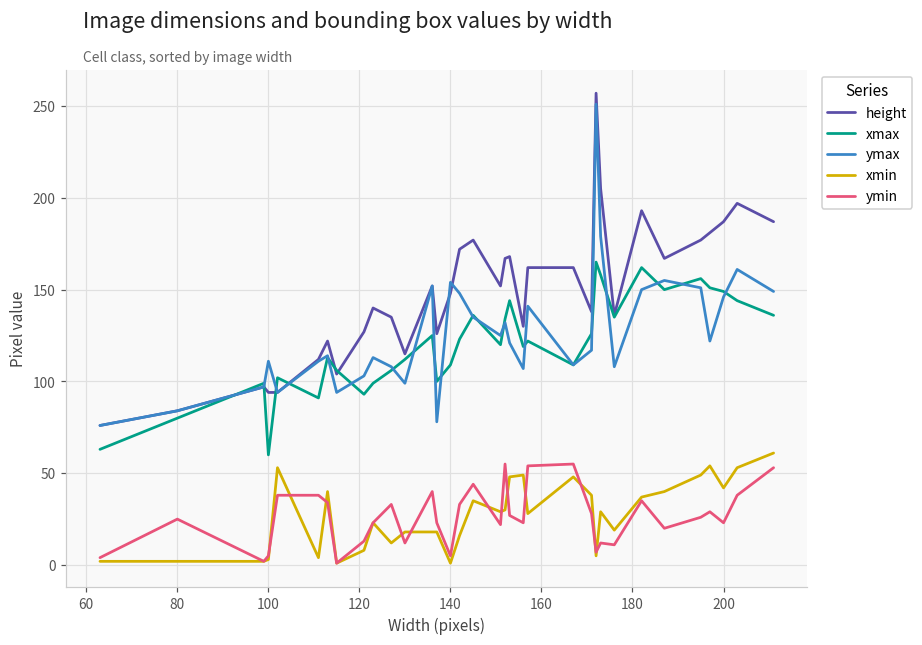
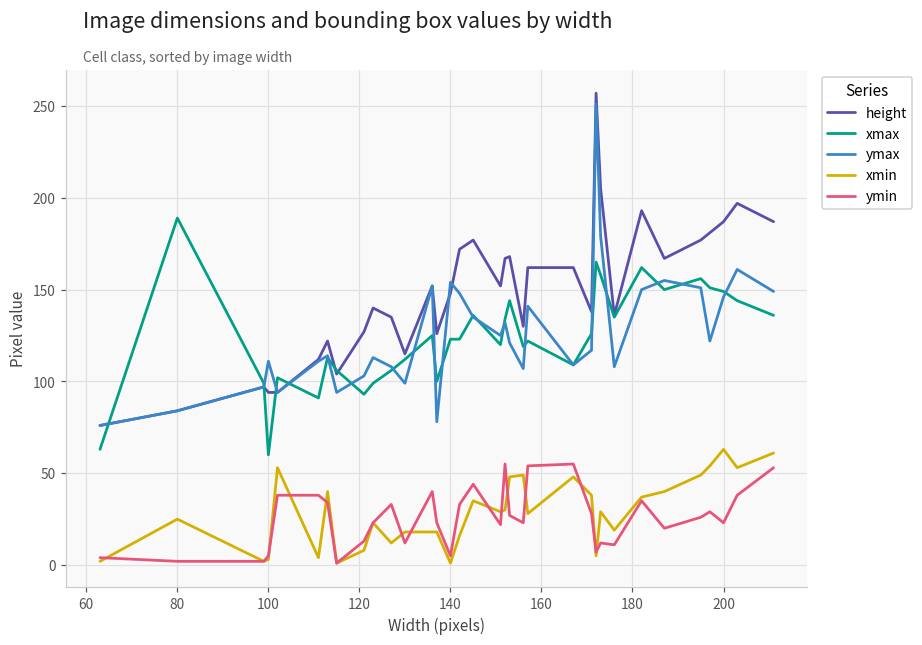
xmax, 80: 80 -> 189
xmin, 80: 2 -> 25
ymin, 80: 25 -> 2
xmax, 140: 109 -> 123
xmin, 200: 42 -> 63
